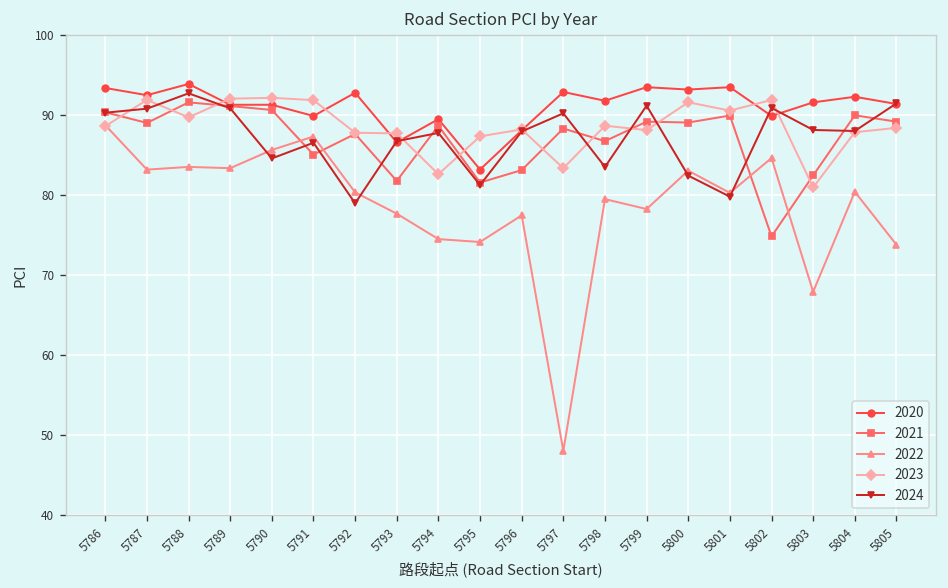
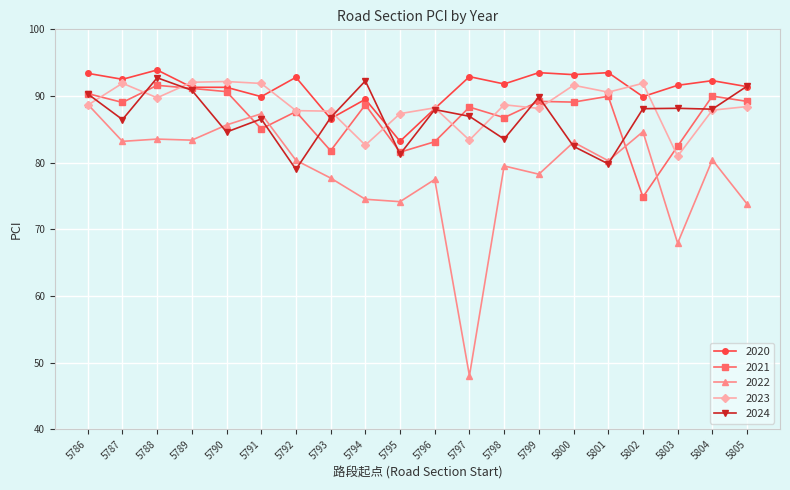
2024, 5787: 91 -> 86
2024, 5794: 88 -> 92
2024, 5797: 90 -> 87
2024, 5799: 91 -> 90
2024, 5802: 91 -> 88
